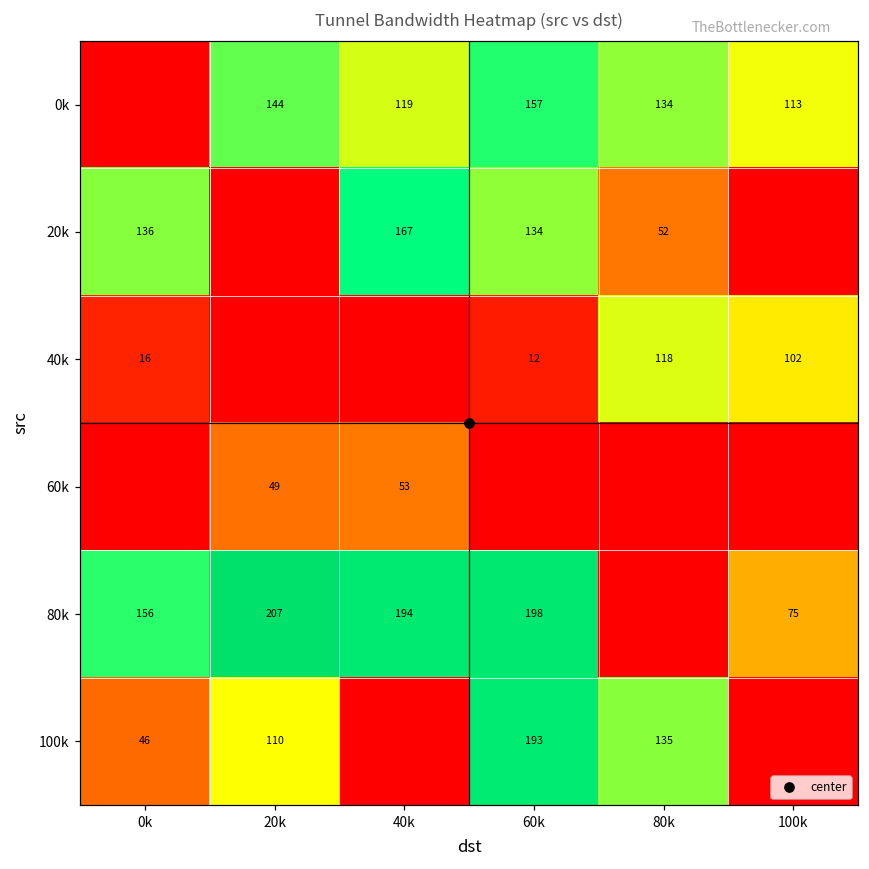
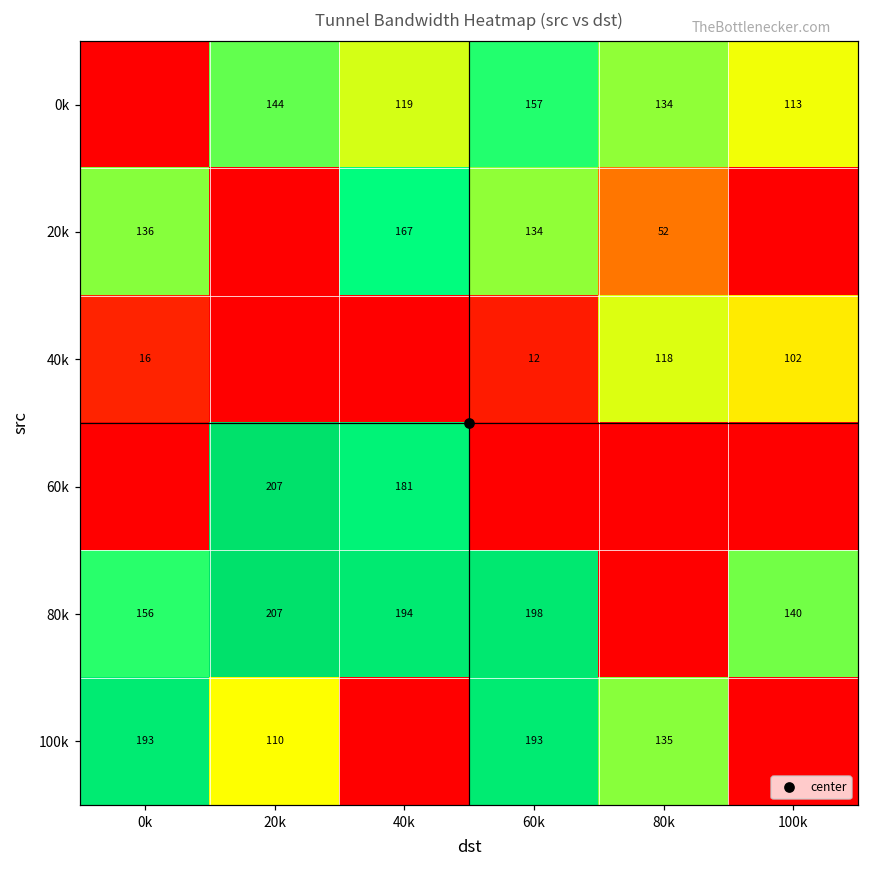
60k, 20k: 49 -> 207
60k, 40k: 53 -> 181
80k, 100k: 75 -> 140
100k, 0k: 46 -> 193
